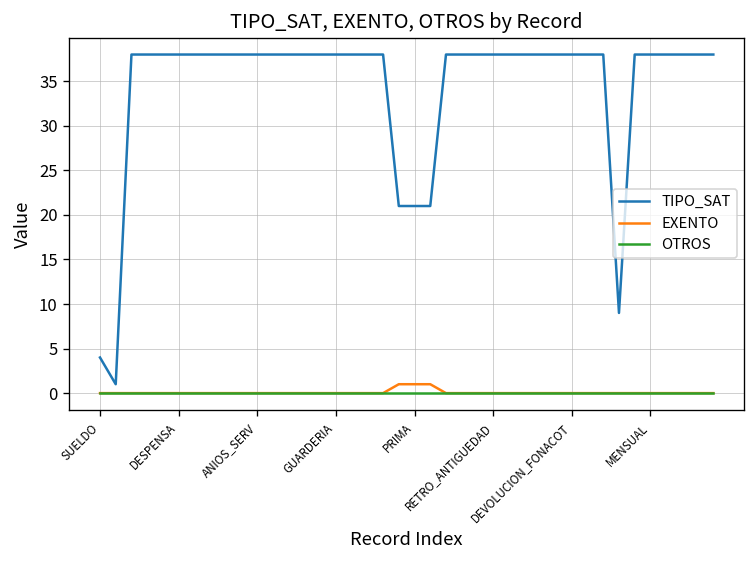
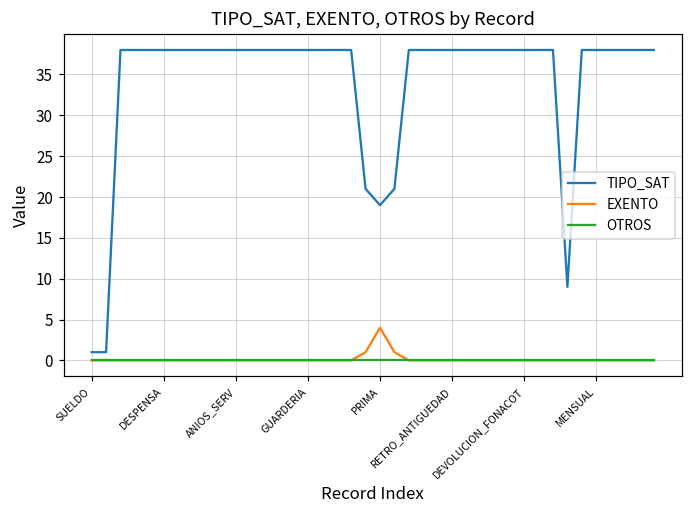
TIPO_SAT, SUELDO: 4 -> 1
TIPO_SAT, PRIMA: 21 -> 19
EXENTO, PRIMA: 1 -> 4
